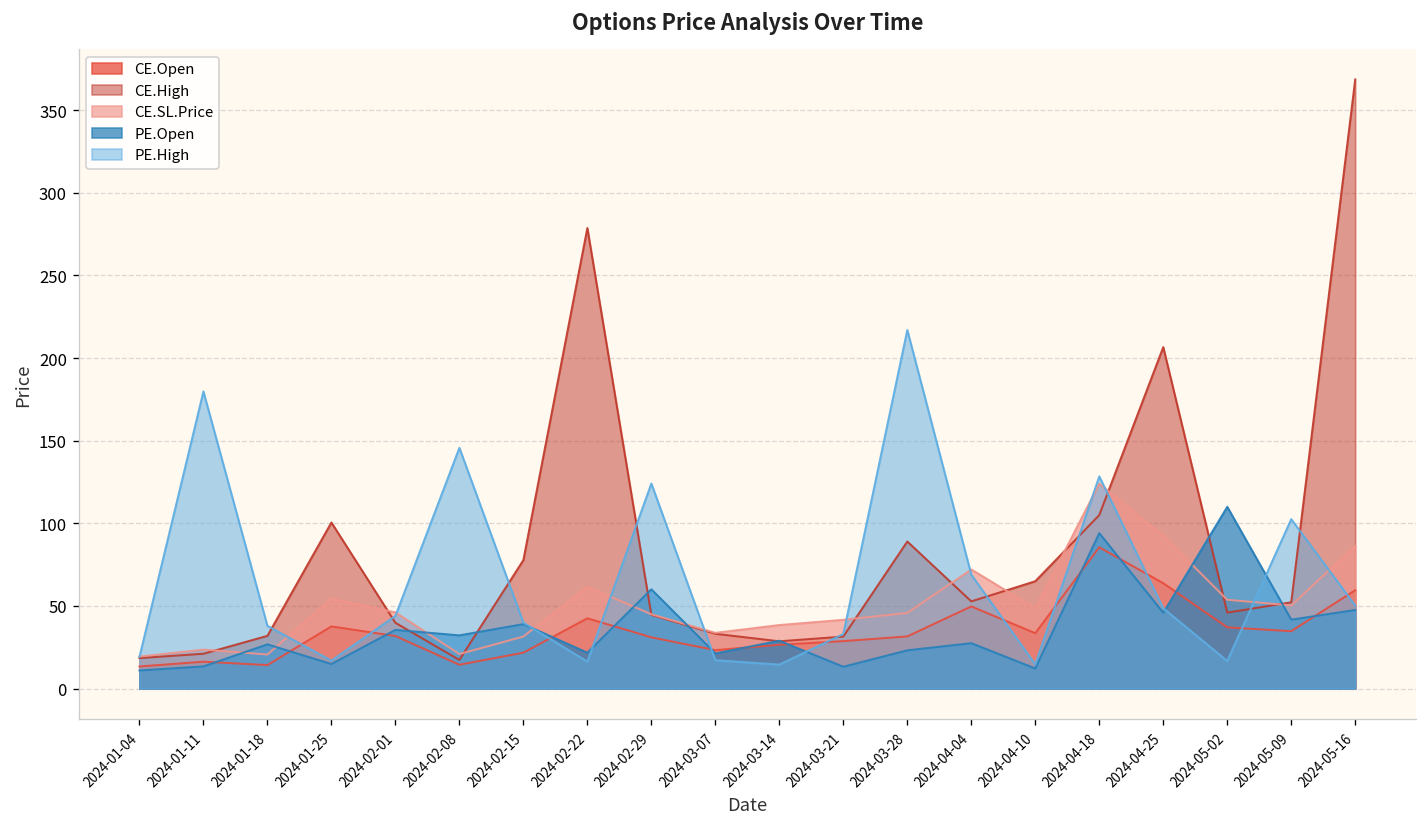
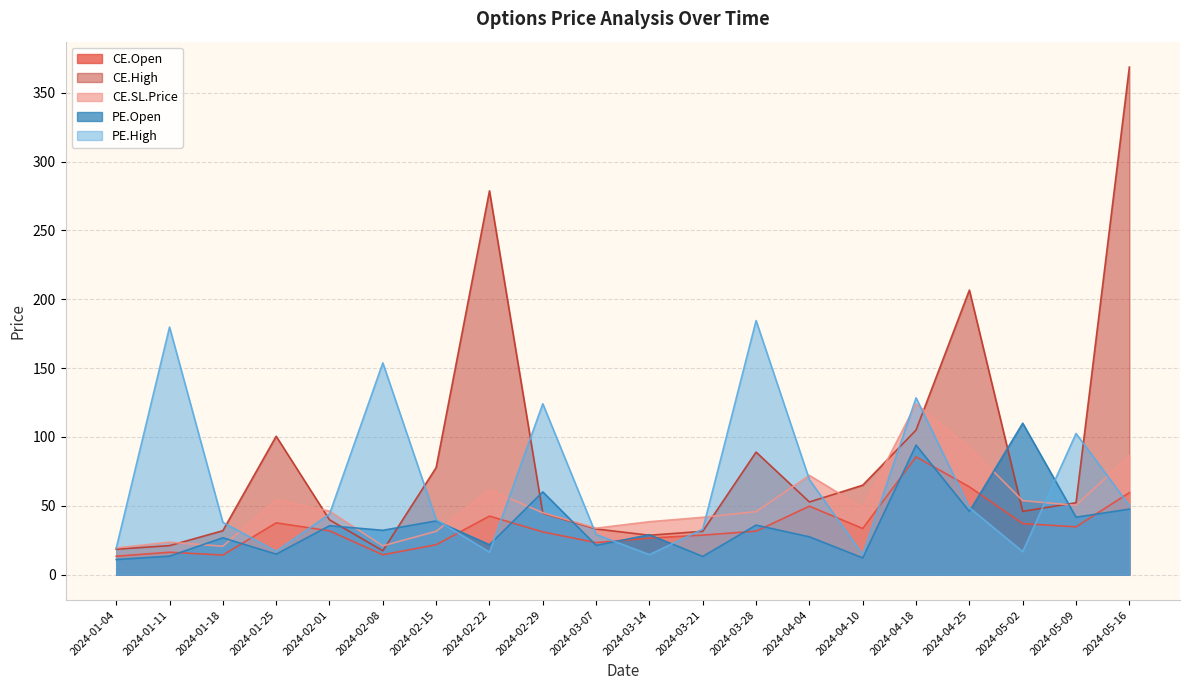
PE.High, 2024-02-08: 146 -> 154
PE.High, 2024-03-07: 17 -> 29
PE.Open, 2024-03-28: 23 -> 36
PE.High, 2024-03-28: 217 -> 185
